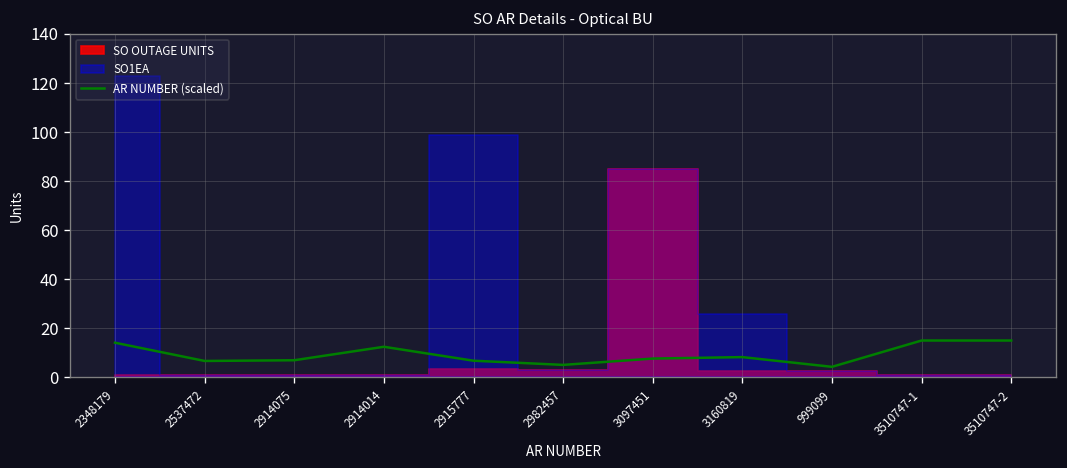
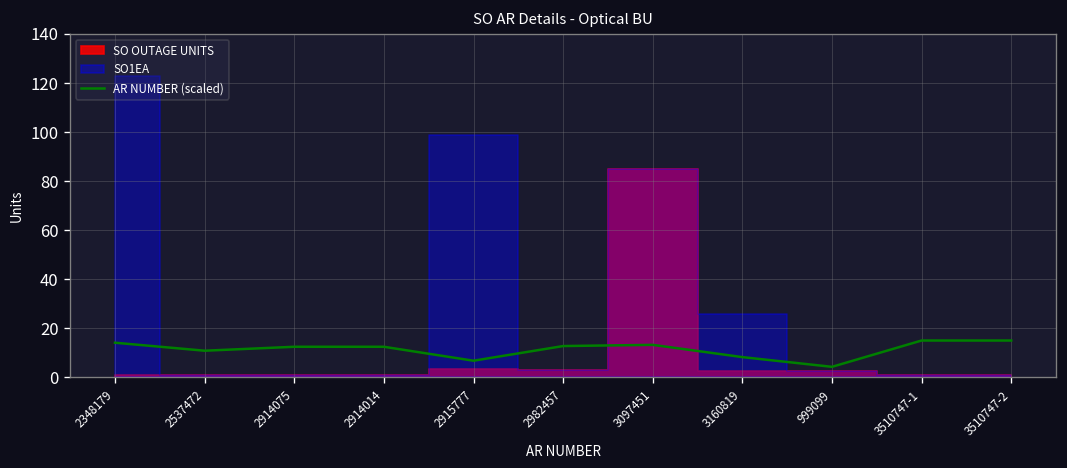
AR NUMBER (scaled), 2537472: 7 -> 11
AR NUMBER (scaled), 2914075: 7 -> 12
AR NUMBER (scaled), 2982457: 5 -> 13
AR NUMBER (scaled), 3097451: 8 -> 13
